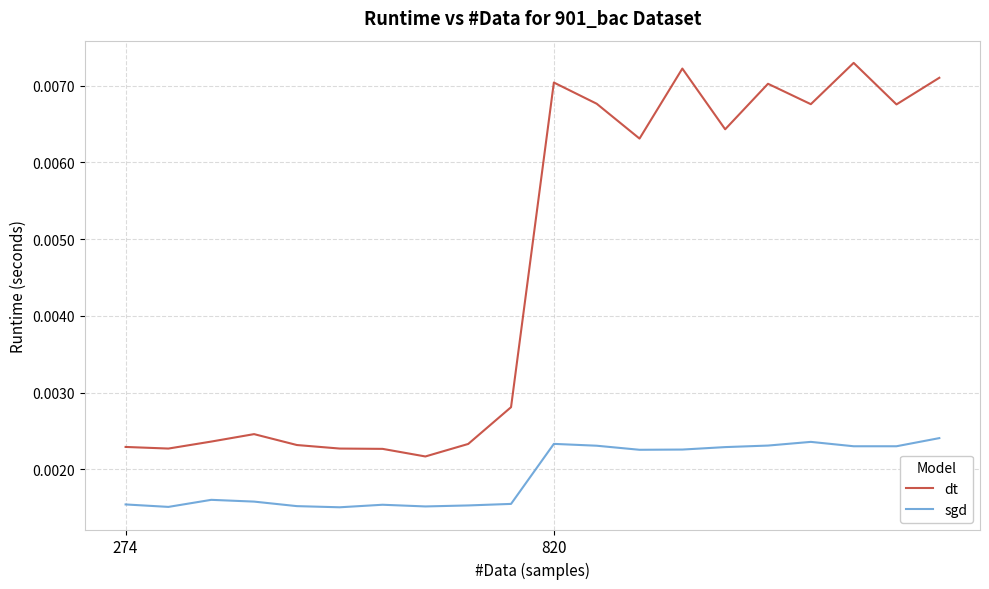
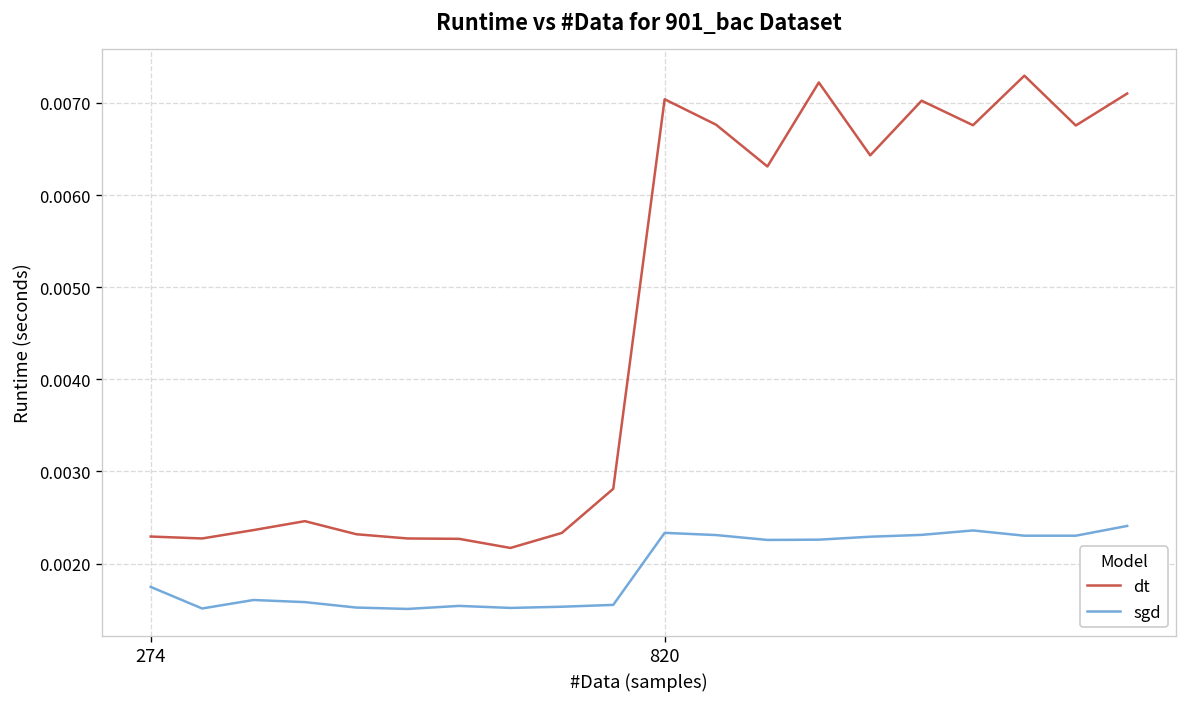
sgd, 274: 0.0015 -> 0.0017
